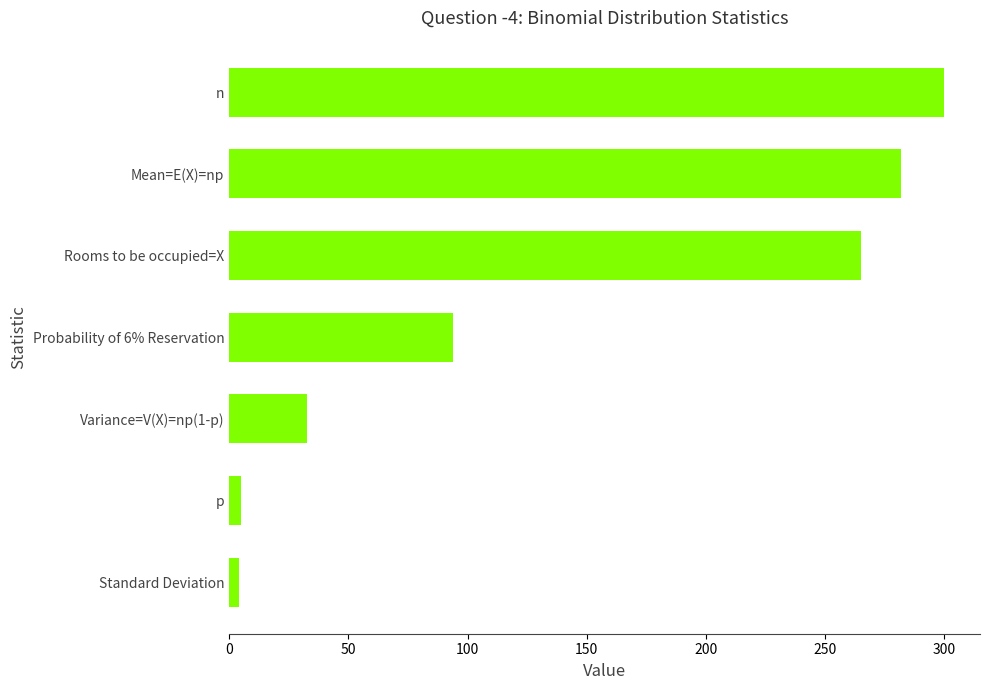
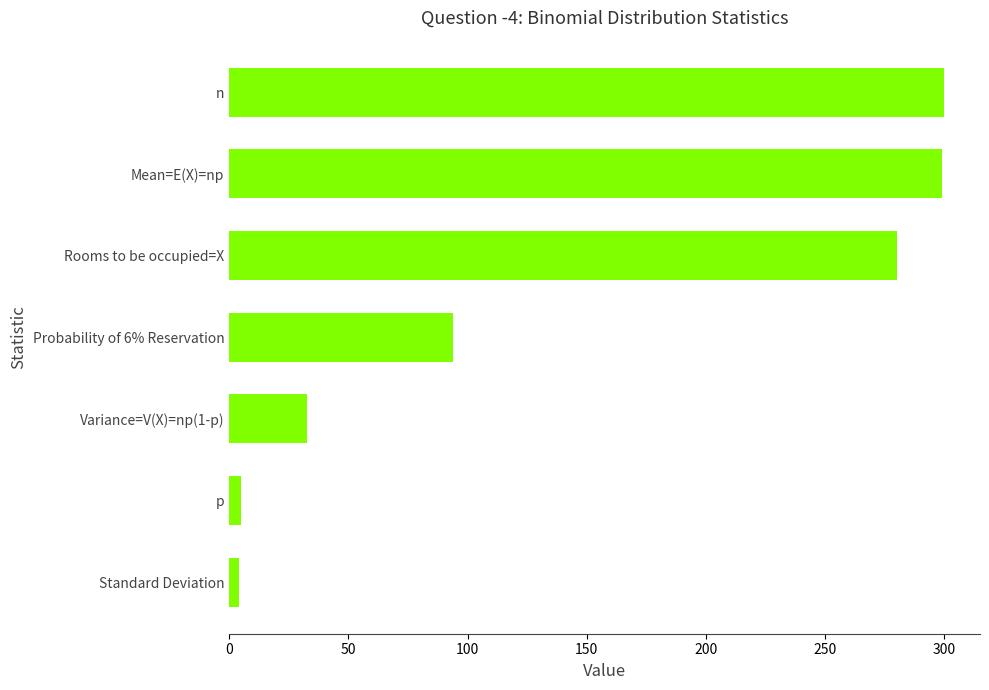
Mean=E(X)=np: 282 -> 299
Rooms to be occupied=X: 265 -> 280
